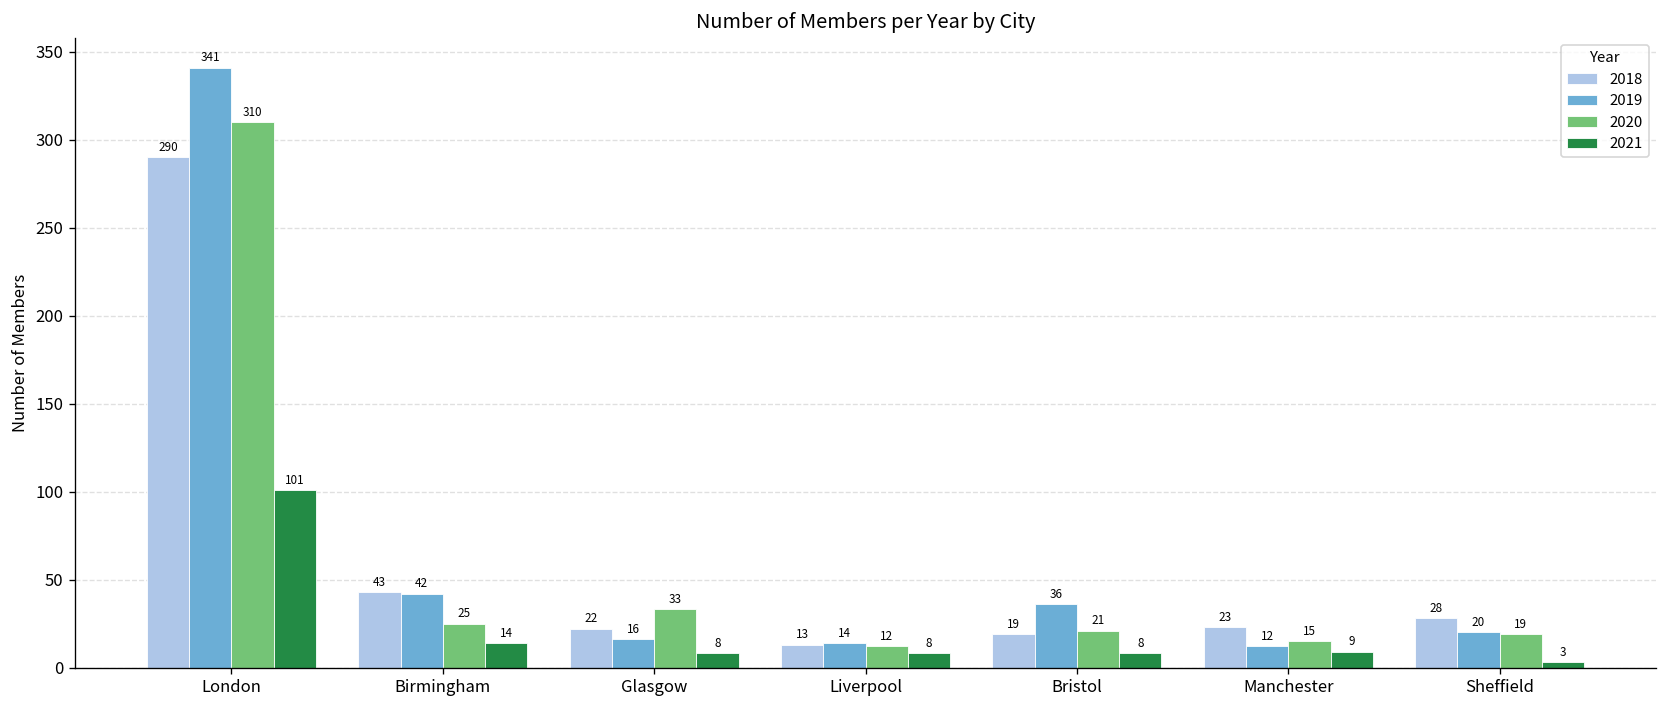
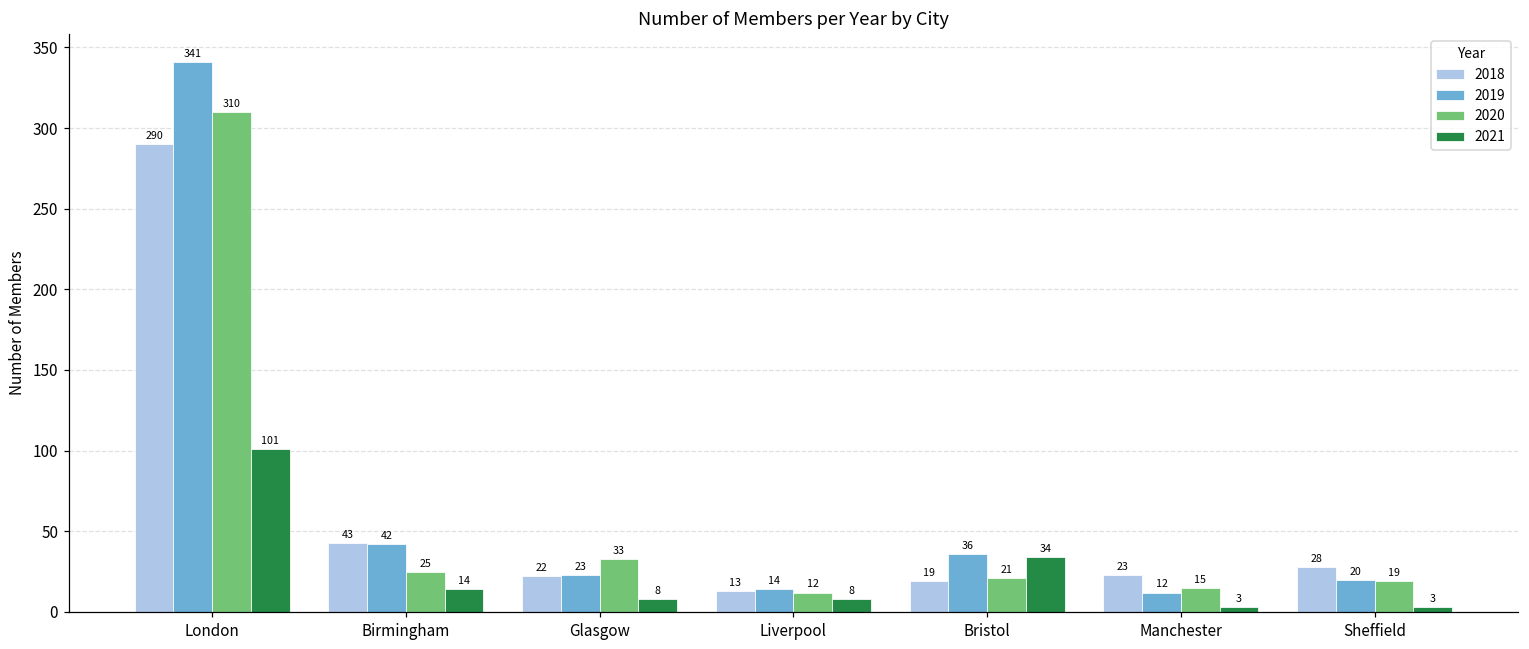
2019, Glasgow: 16 -> 23
2021, Bristol: 8 -> 34
2021, Manchester: 9 -> 3
